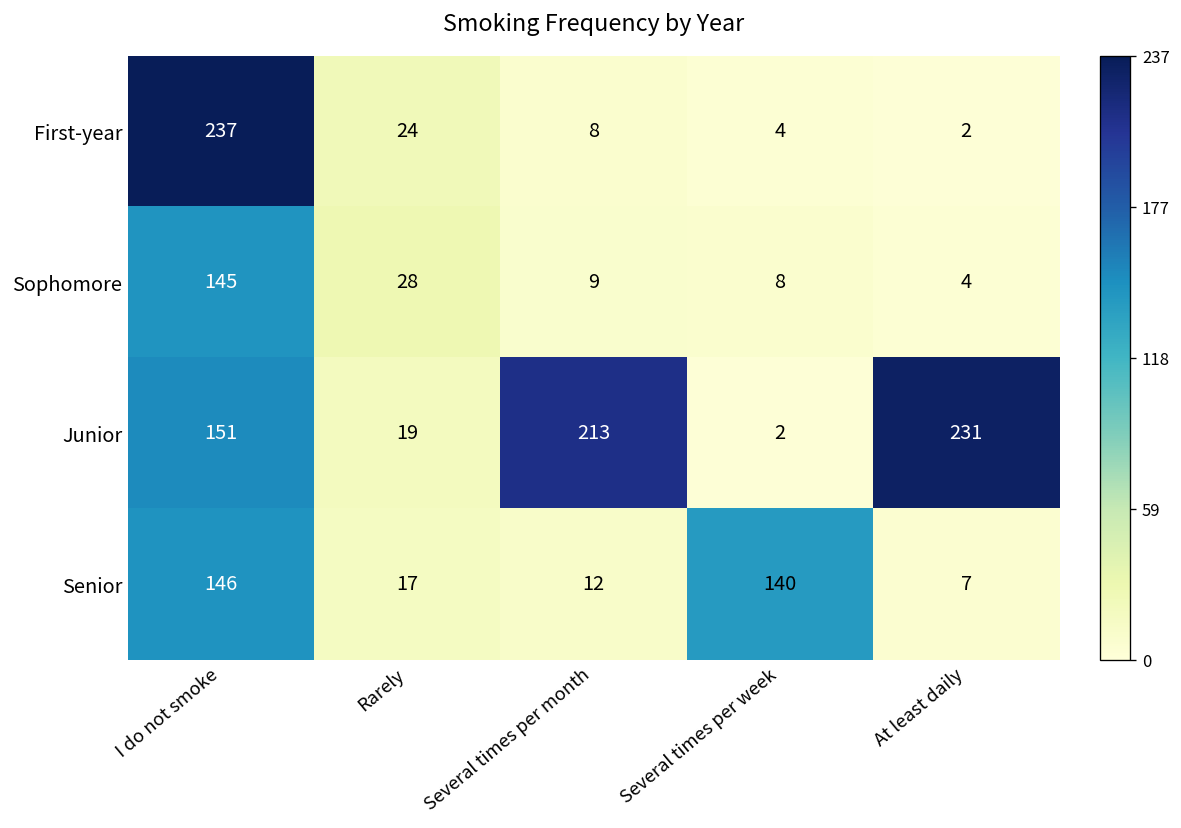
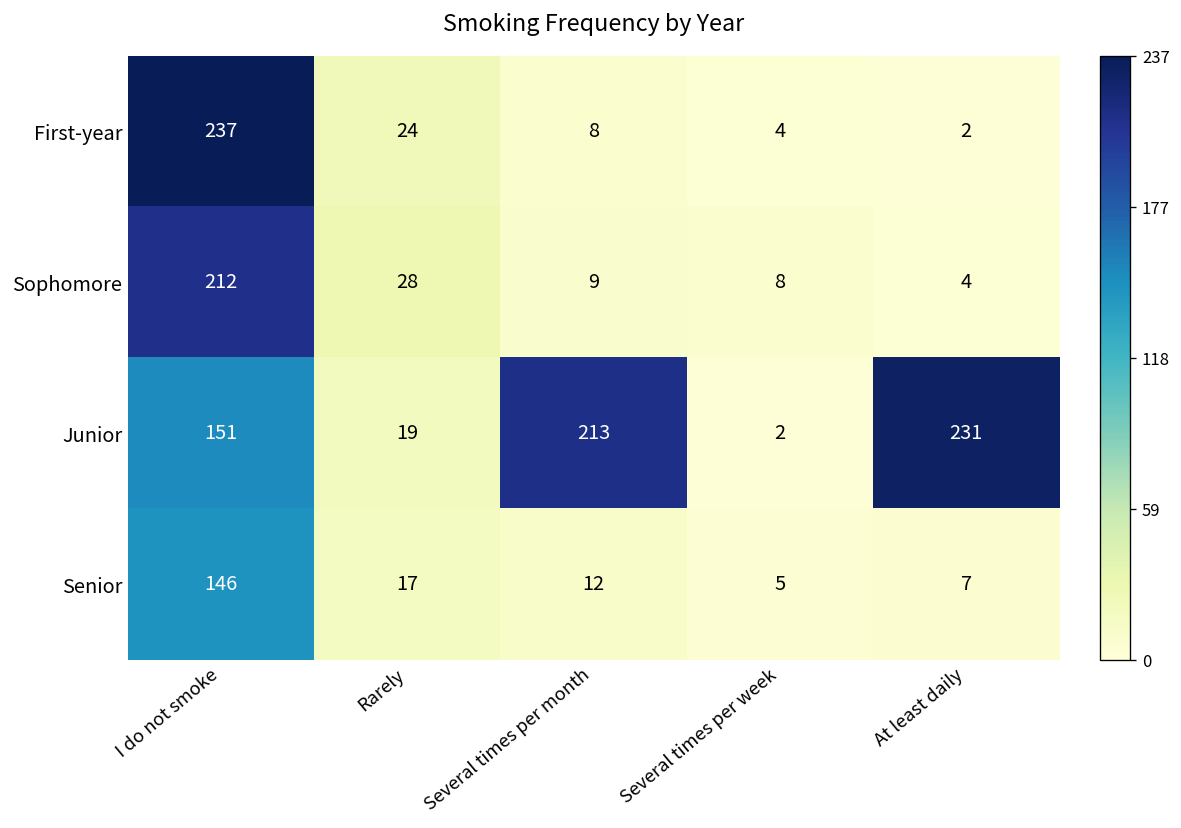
Sophomore, I do not smoke: 145 -> 212
Senior, Several times per week: 140 -> 5
